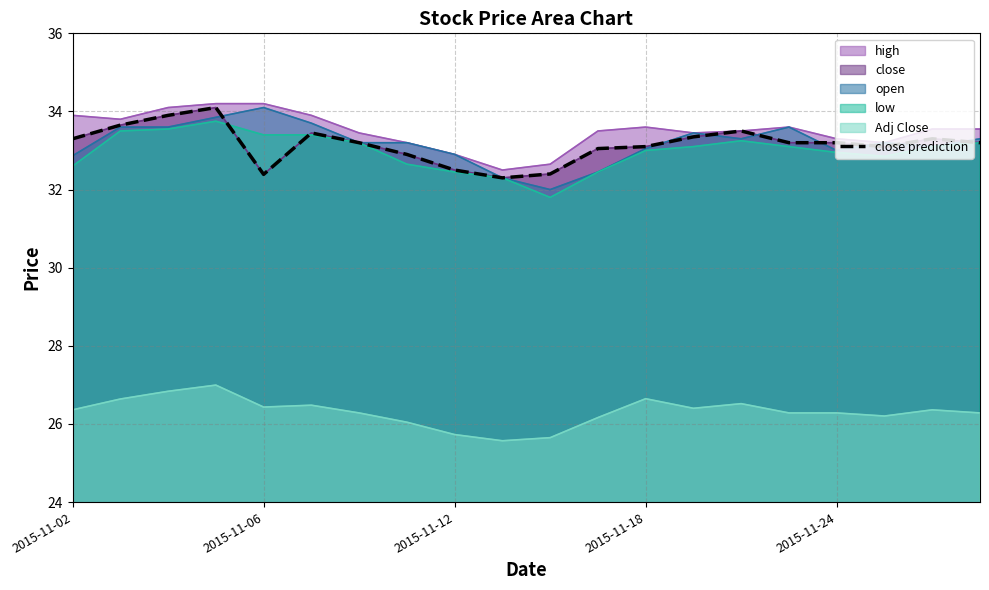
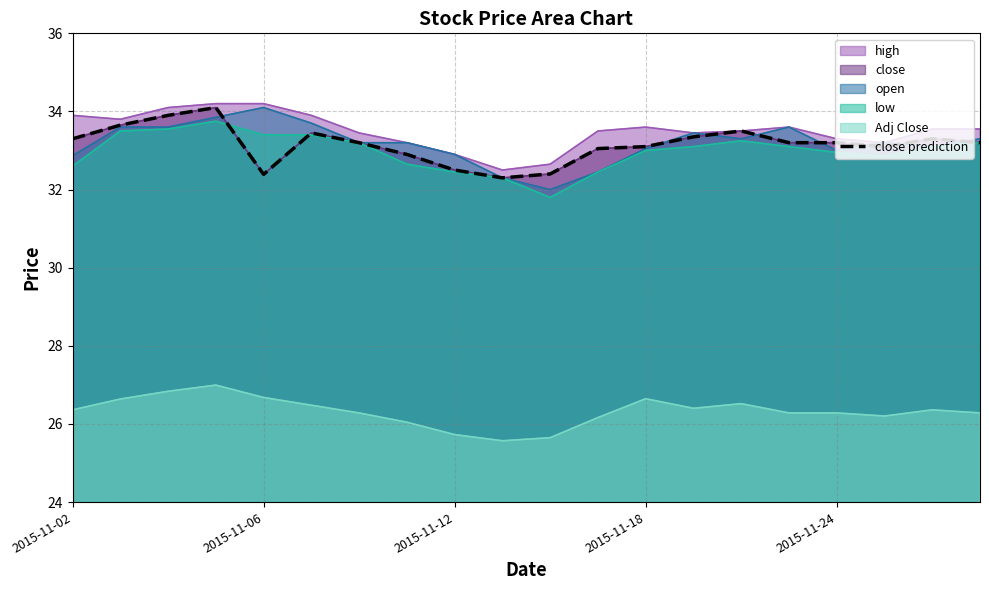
Adj Close, 2015-11-06: 26.4 -> 26.7
